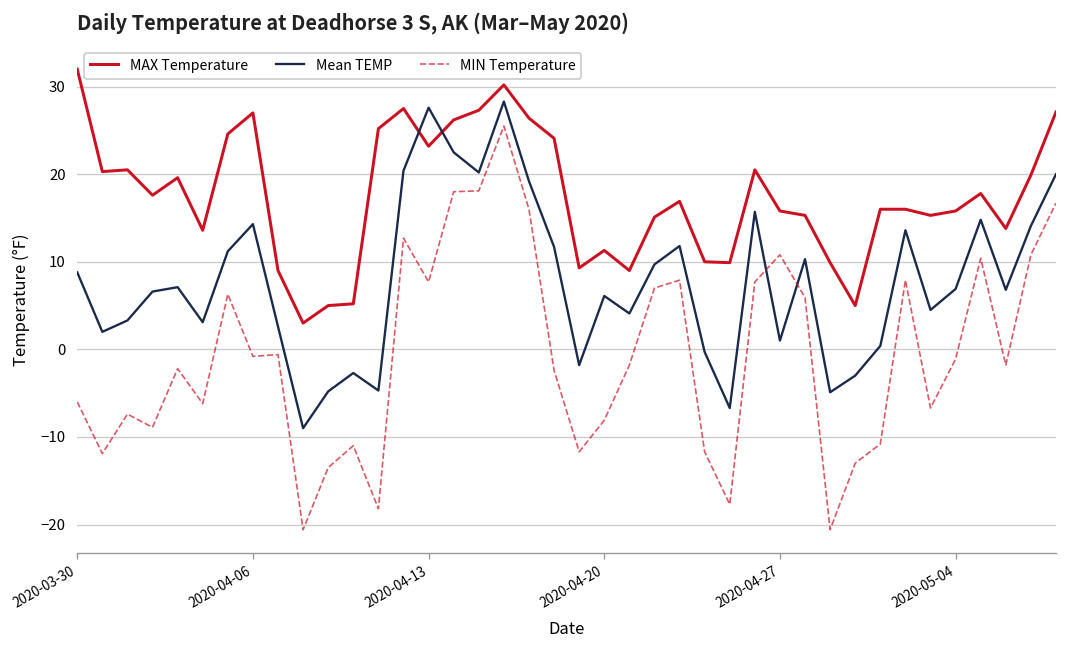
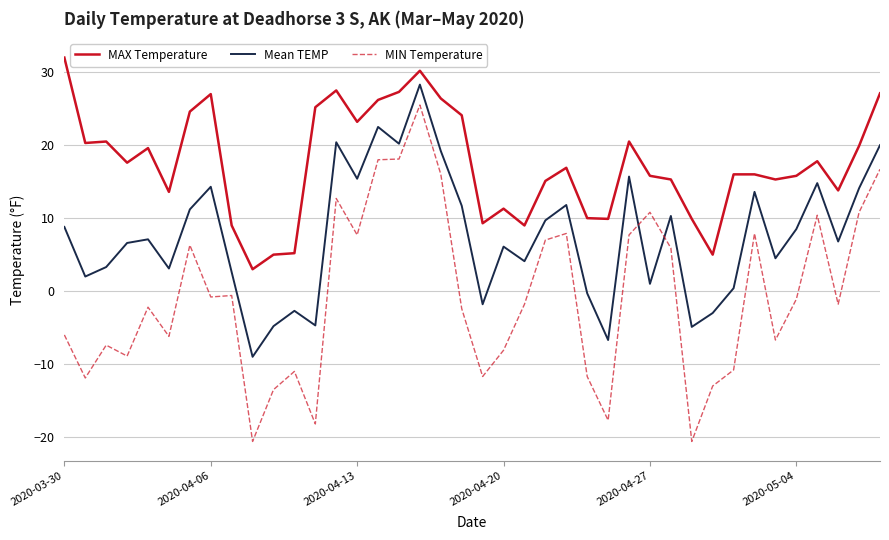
Mean TEMP, 2020-04-13: 28 -> 15
Mean TEMP, 2020-05-04: 7 -> 9
